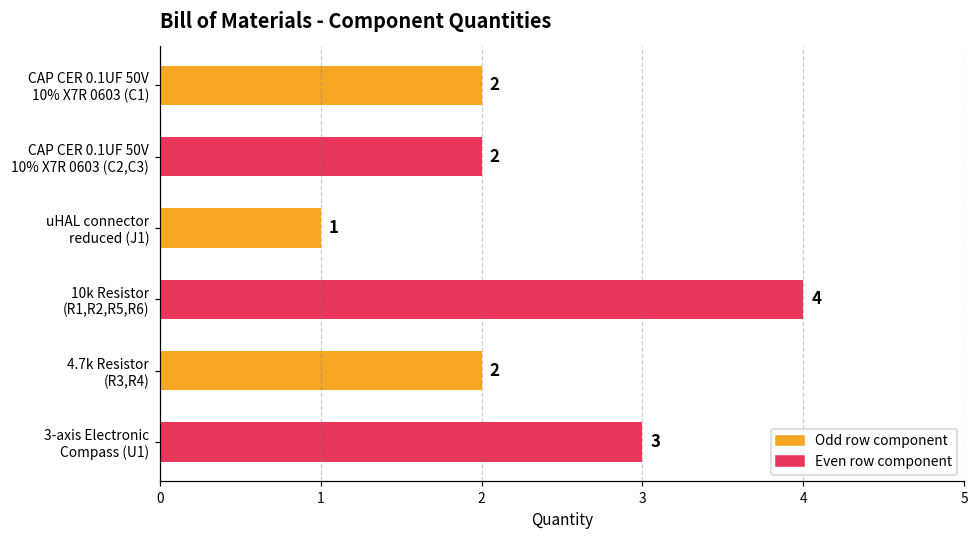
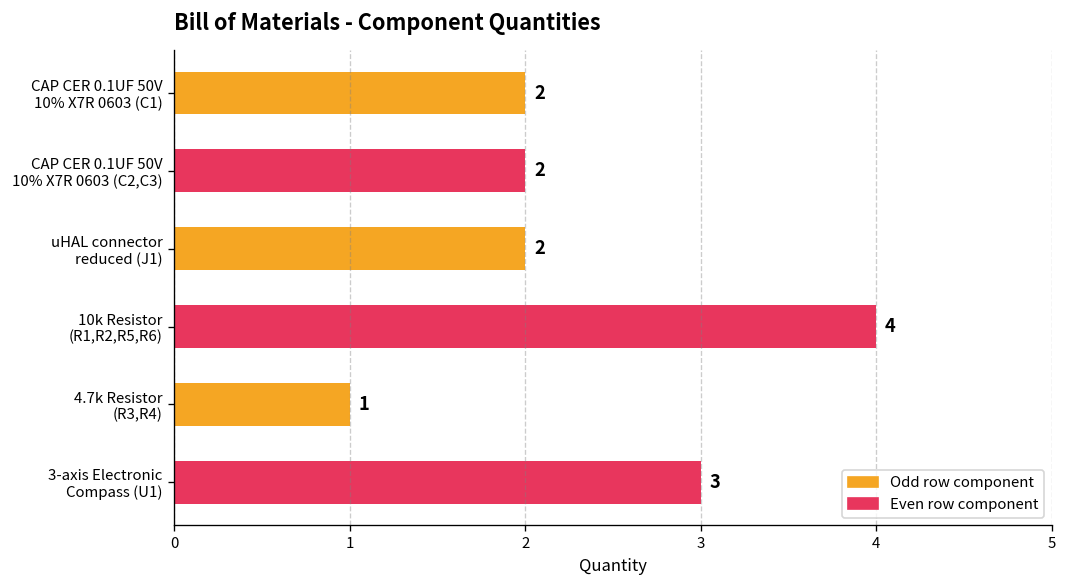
uHAL connector reduced (J1): 1 -> 2
4.7k Resistor (R3,R4): 2 -> 1
